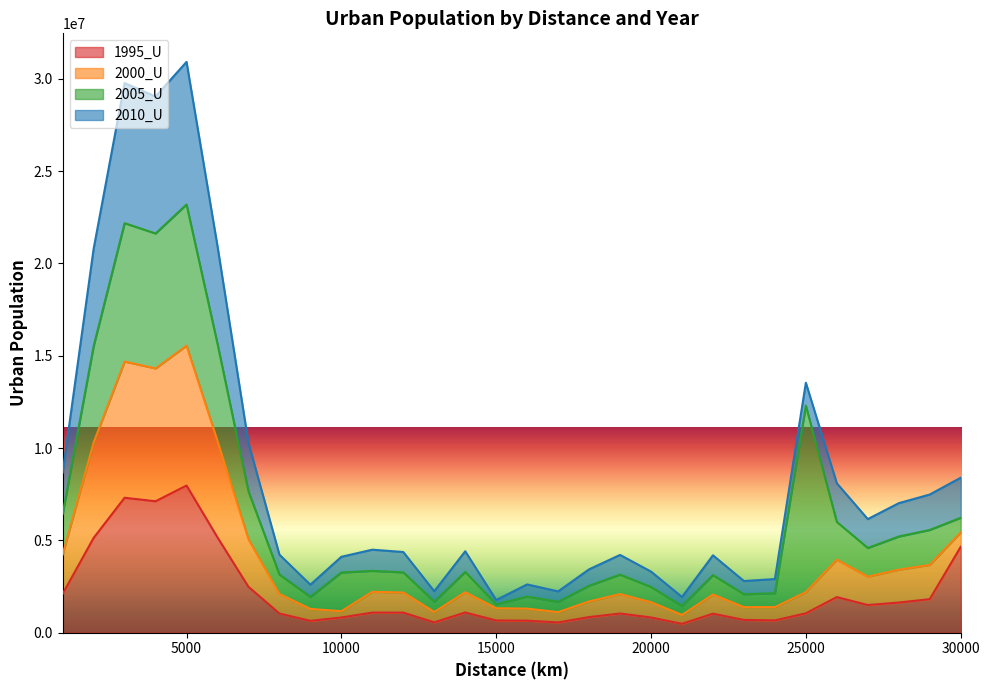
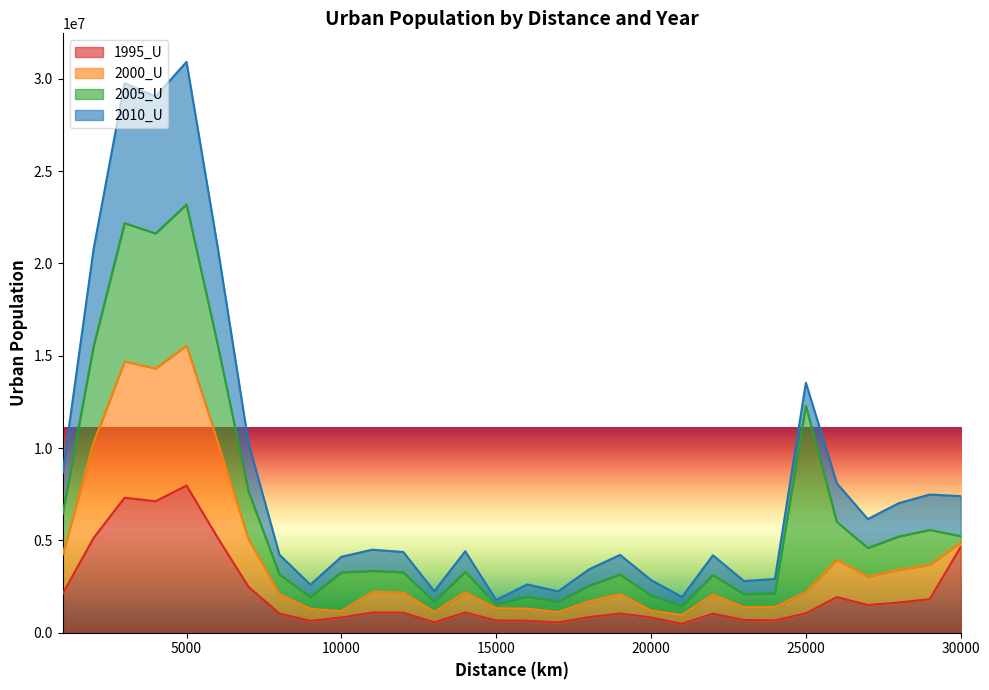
2000_U, 20000: 800000 -> 400000
2000_U, 30000: 800000 -> 200000
2005_U, 30000: 800000 -> 300000
